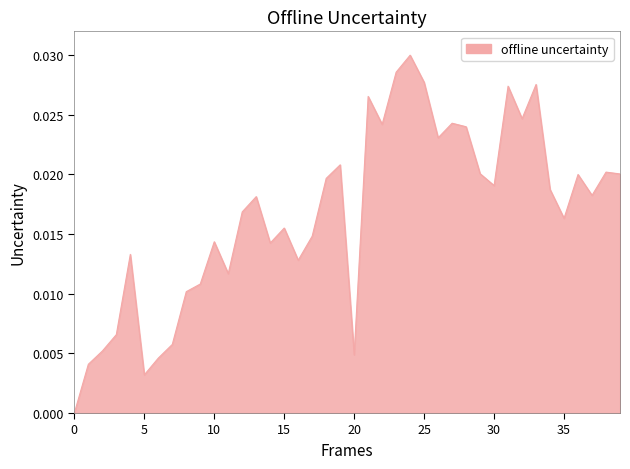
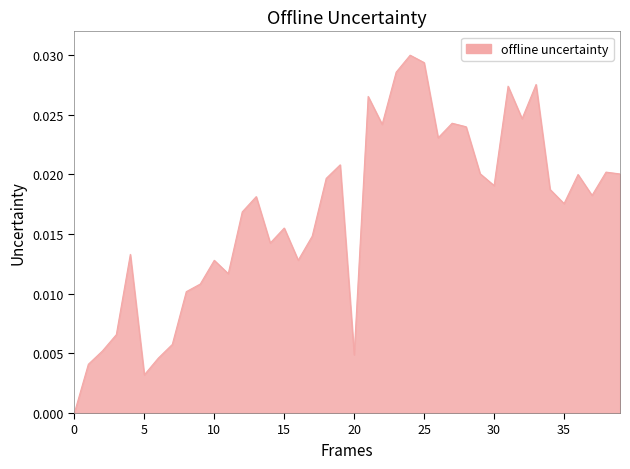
10: 0.0144 -> 0.0128
25: 0.0277 -> 0.0294
35: 0.0163 -> 0.0176
